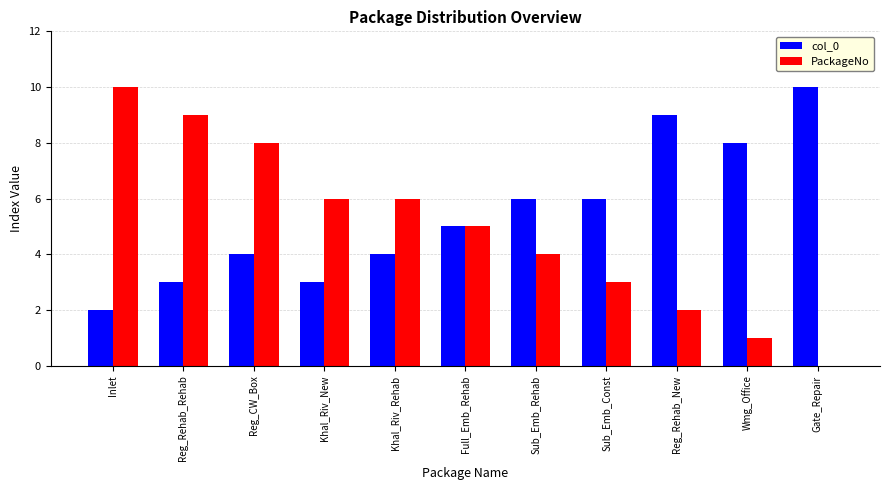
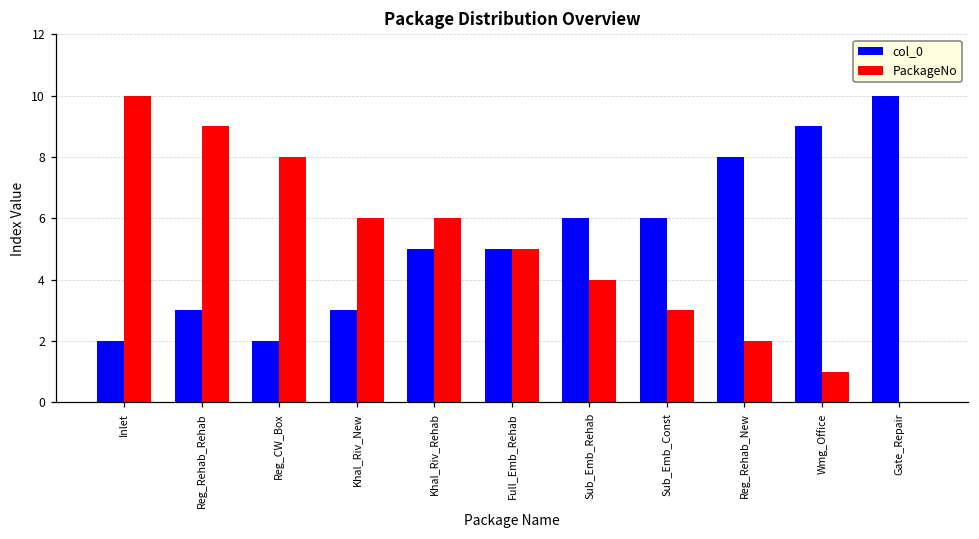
col_0, Reg_CW_Box: 4 -> 2
col_0, Khal_Riv_Rehab: 4 -> 5
col_0, Reg_Rehab_New: 9 -> 8
col_0, Wmg_Office: 8 -> 9
